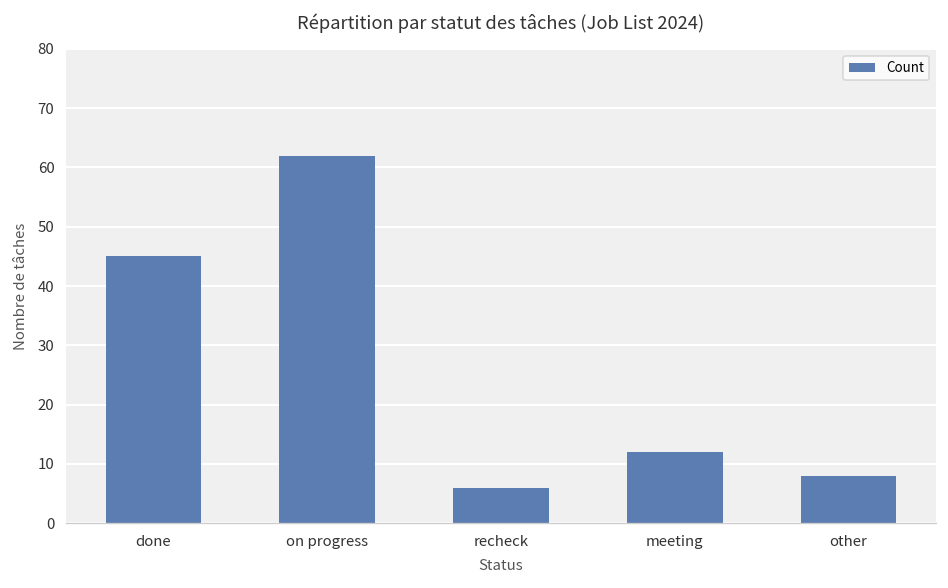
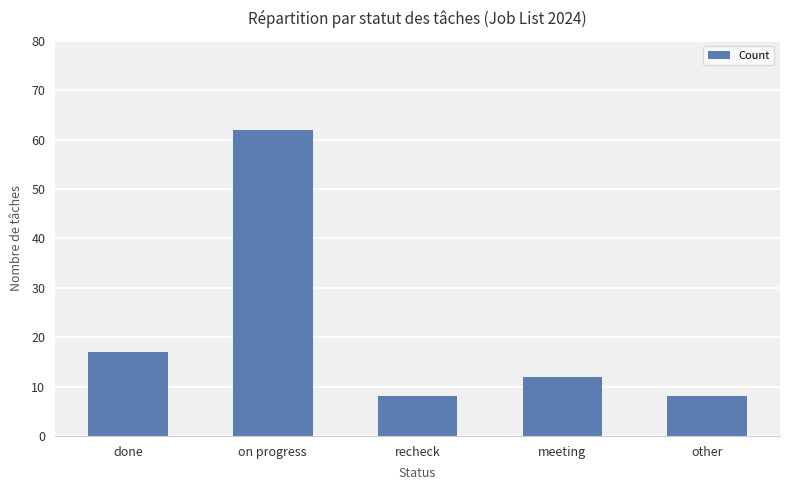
done: 45 -> 17
recheck: 6 -> 8
